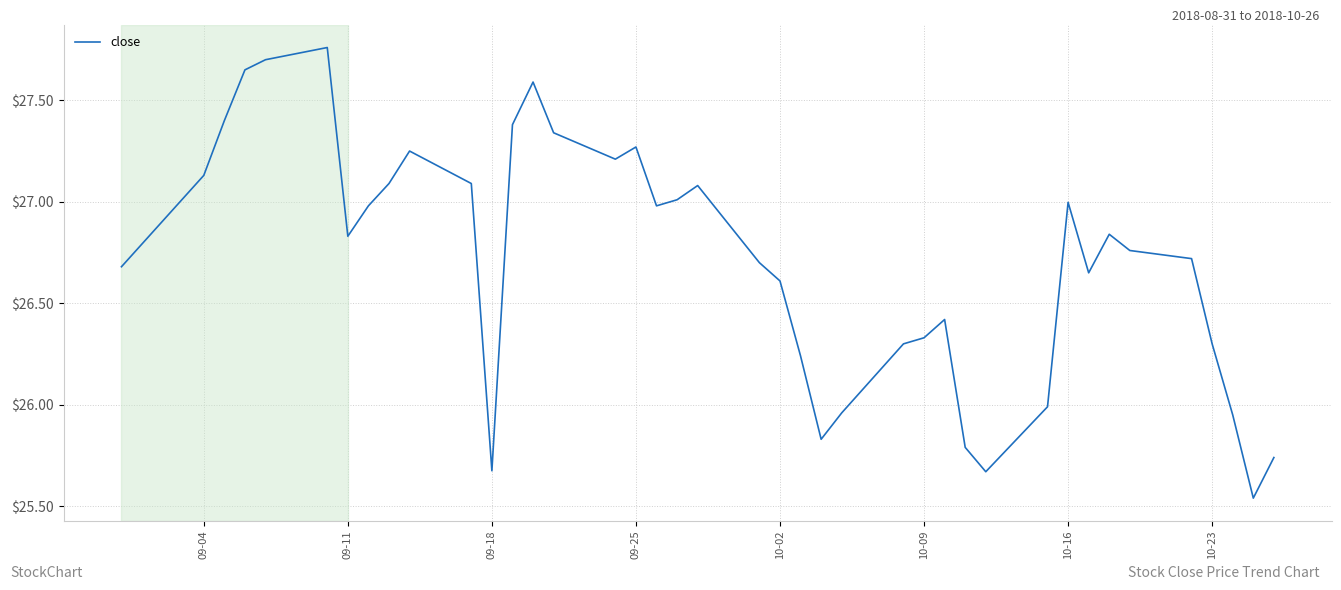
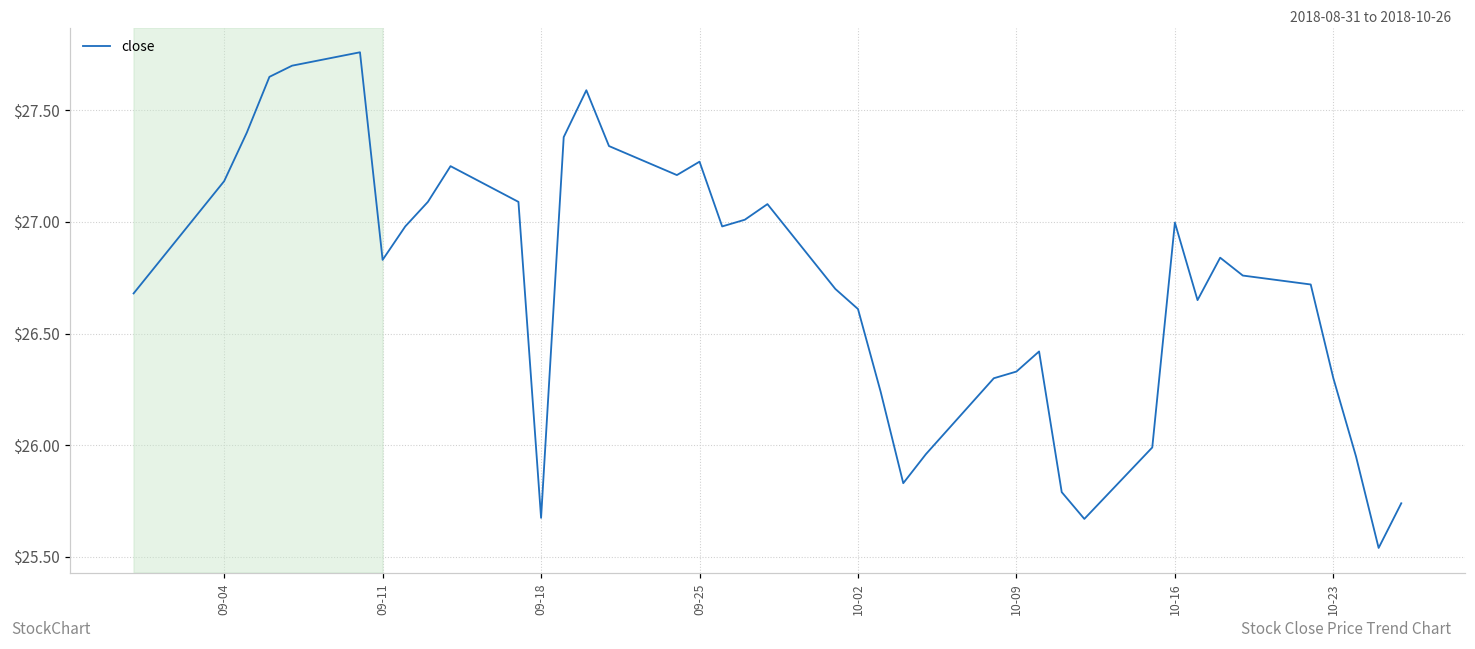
09-04: $27.13 -> $27.18
